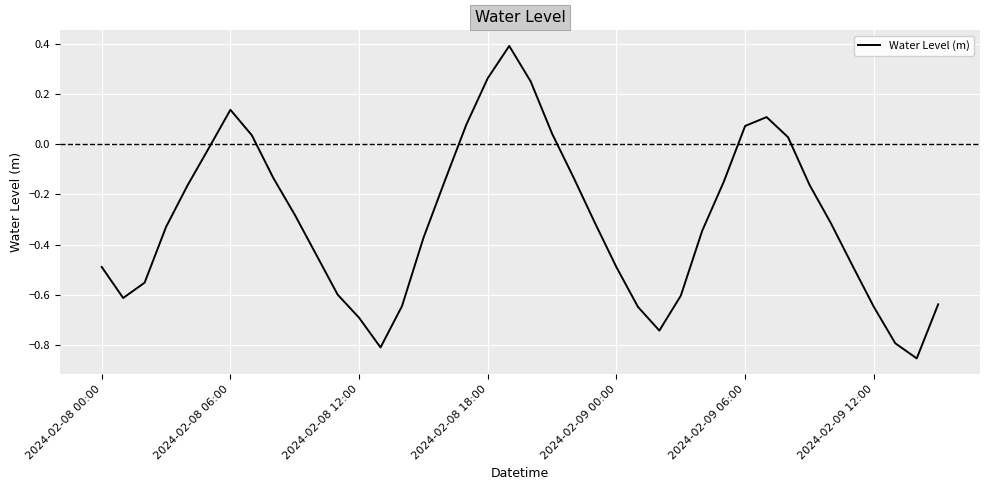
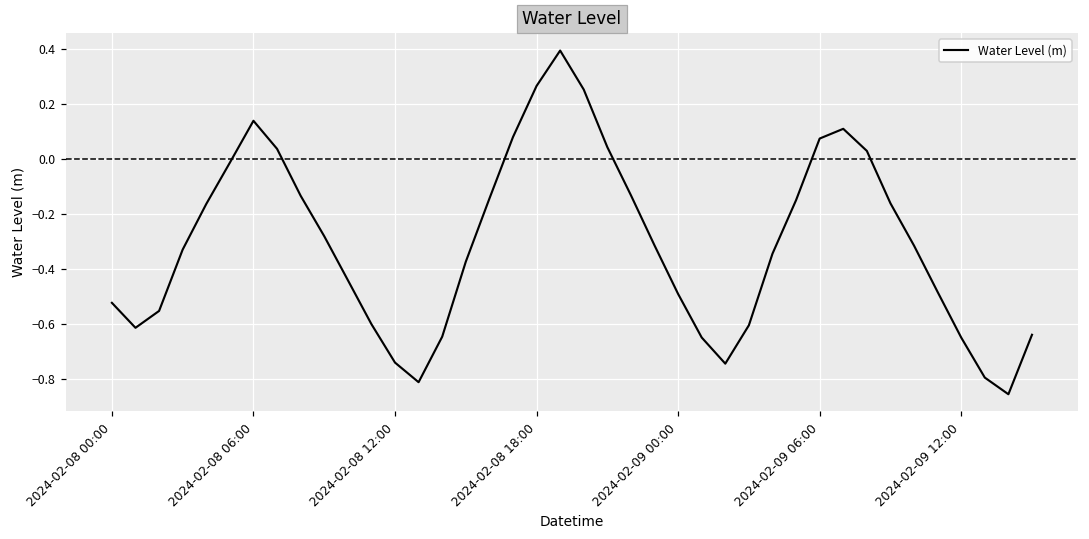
2024-02-08 00:00: -0.49 -> -0.52
2024-02-08 12:00: -0.69 -> -0.74
